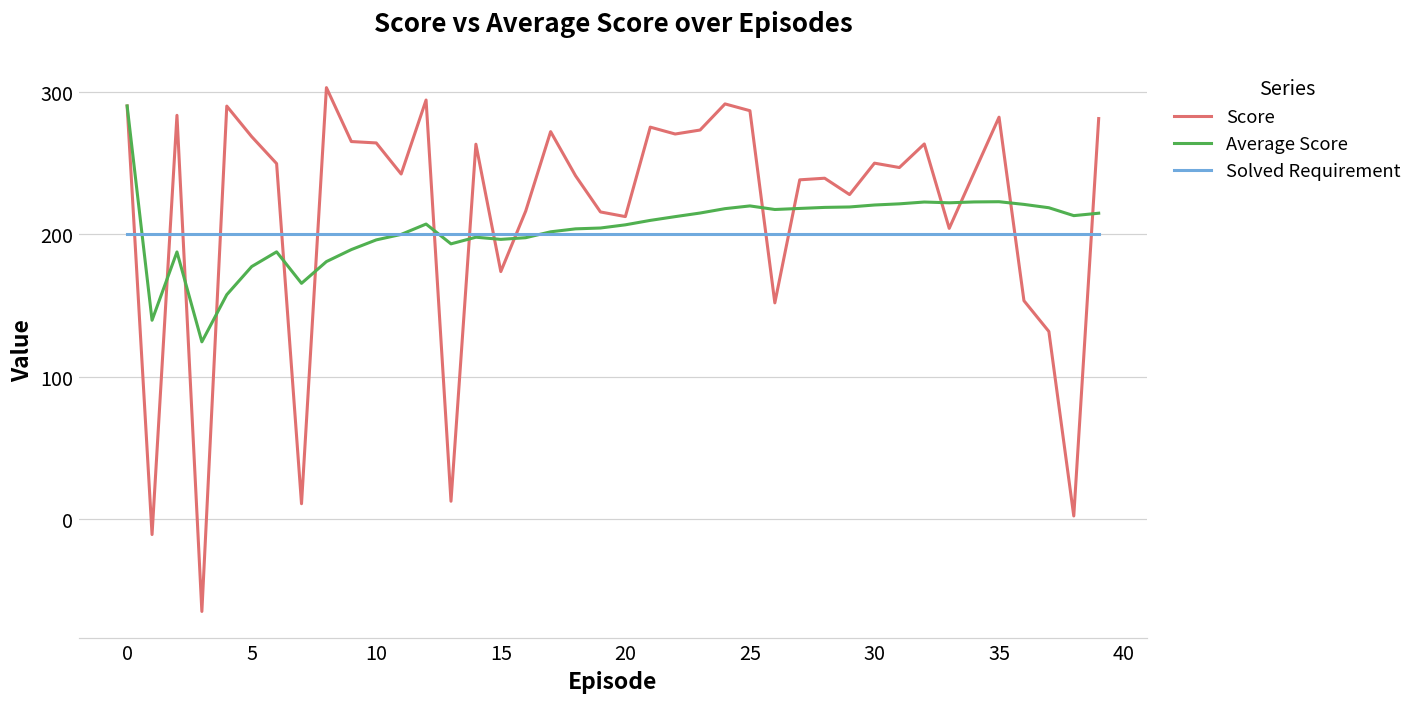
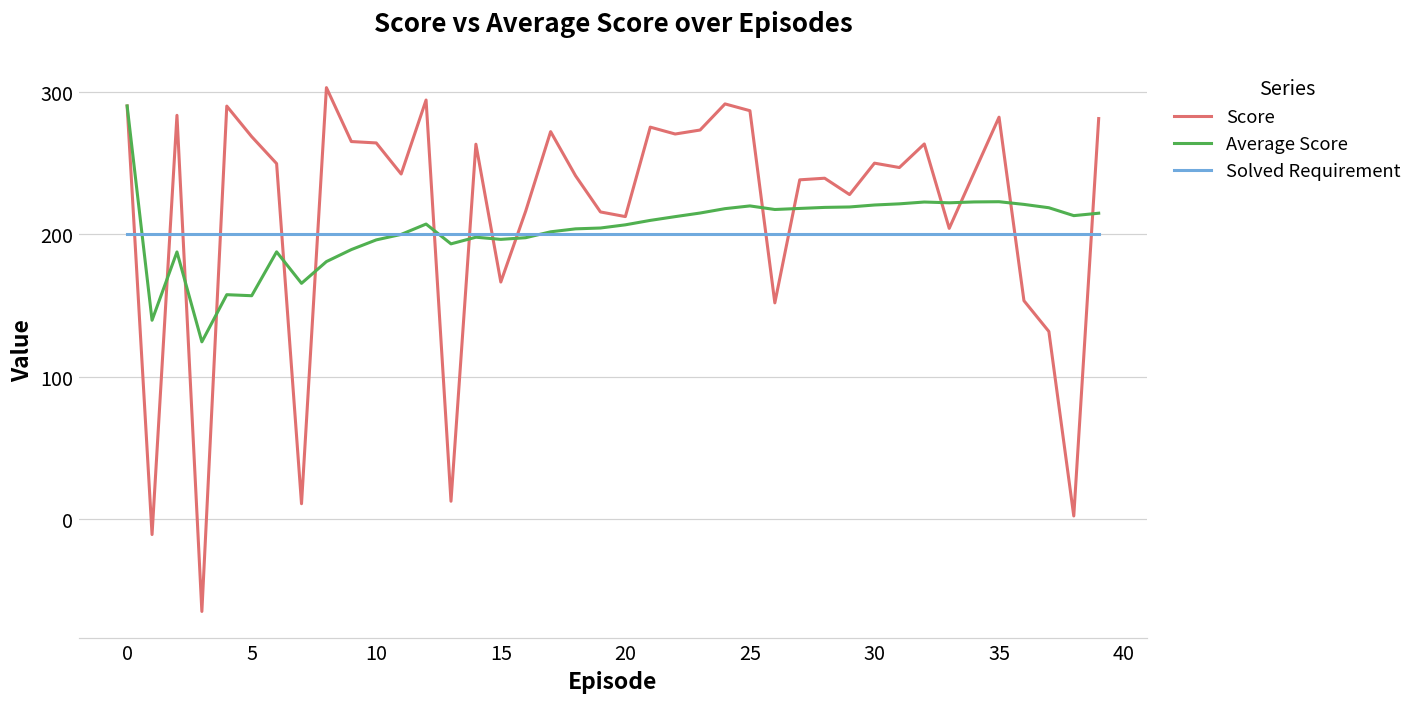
Average Score, 5: 177 -> 157
Score, 15: 174 -> 166
